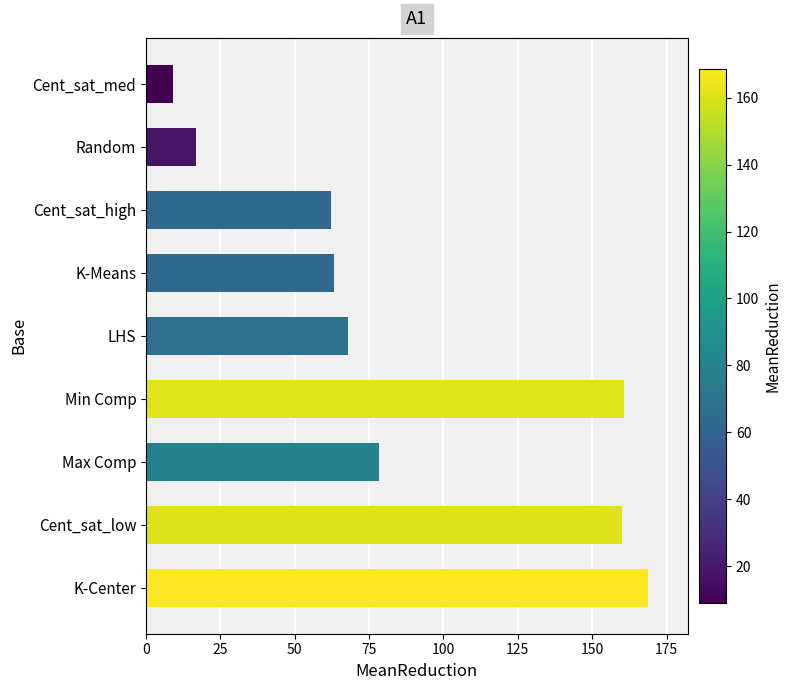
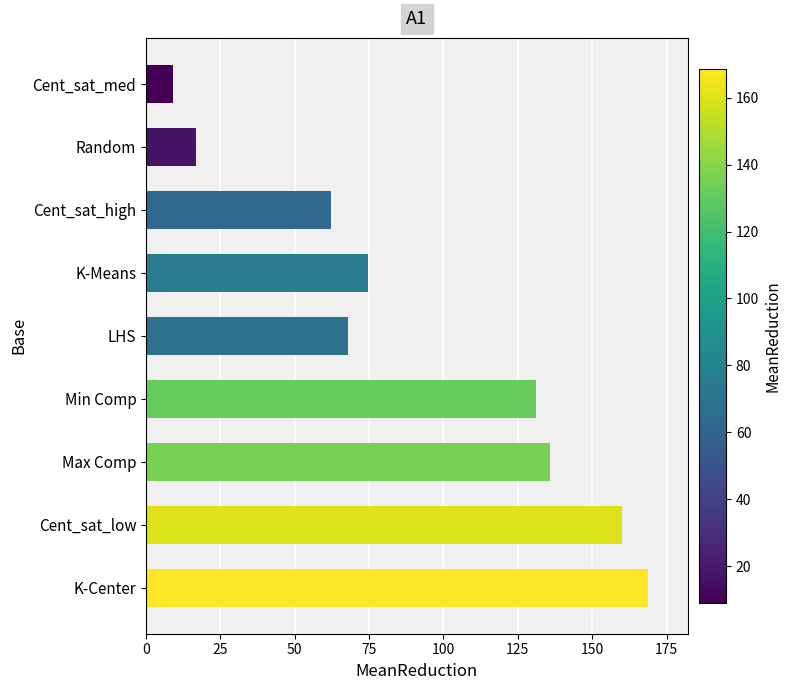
K-Means: 63 -> 75
Min Comp: 161 -> 131
Max Comp: 78 -> 136
